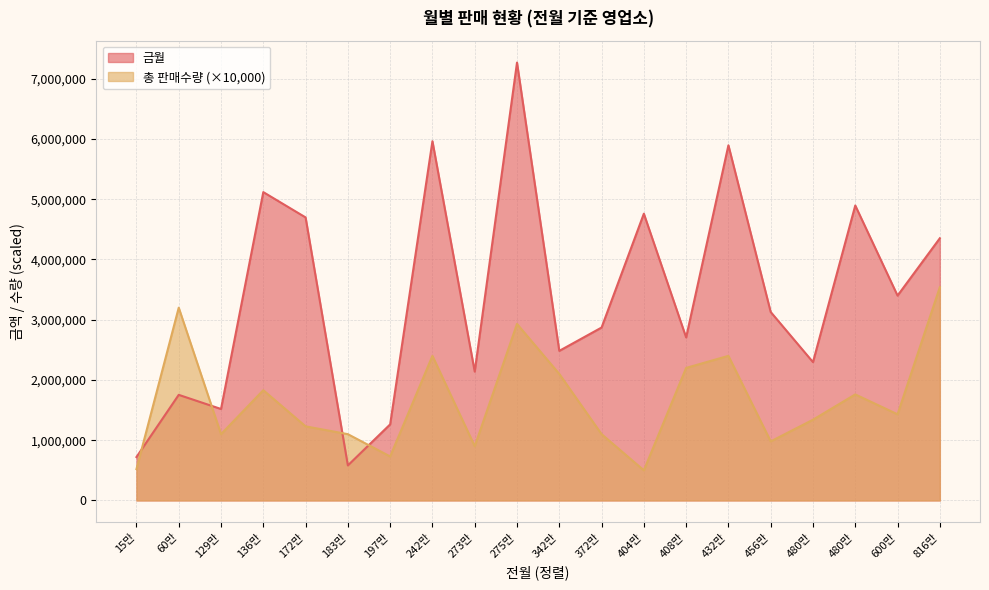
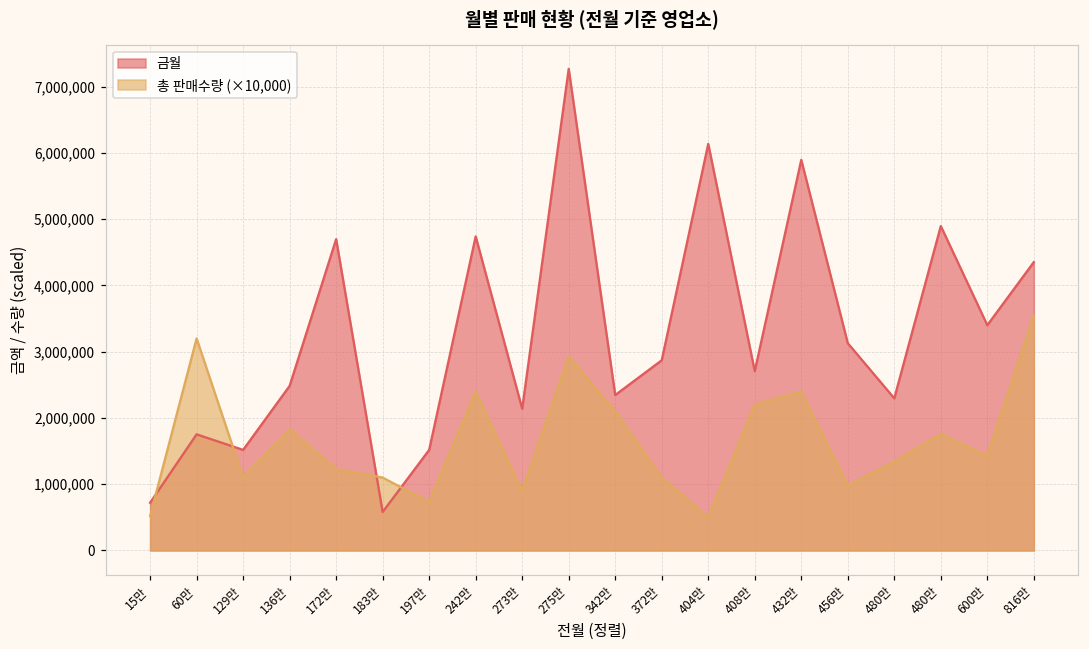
금월, 136만: 5,100,000 -> 2,500,000
금월, 197만: 1,300,000 -> 1,500,000
금월, 242만: 6,000,000 -> 4,700,000
금월, 342만: 2,500,000 -> 2,300,000
금월, 404만: 4,800,000 -> 6,100,000
